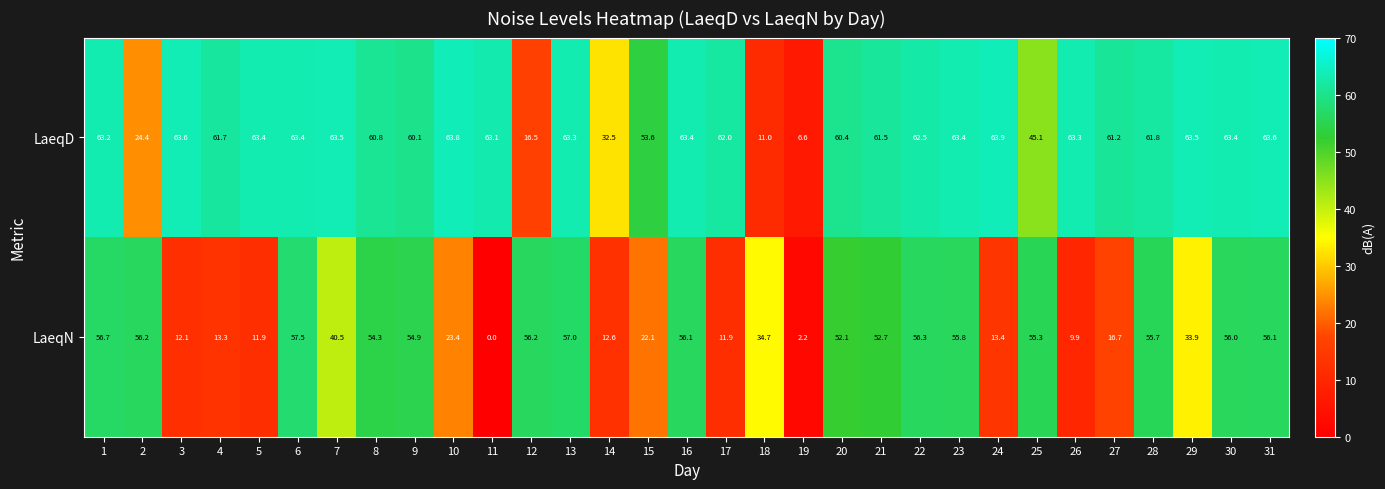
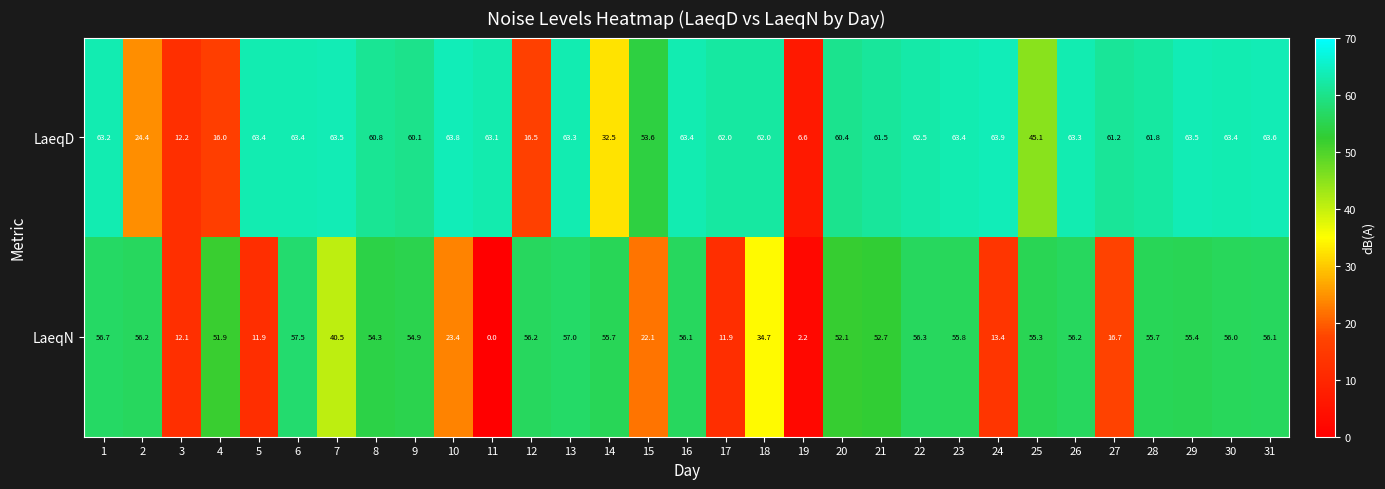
LaeqD, 3: 63.6 -> 12.2
LaeqD, 4: 61.7 -> 16.0
LaeqD, 18: 11.0 -> 62.0
LaeqN, 4: 13.3 -> 51.9
LaeqN, 14: 12.6 -> 55.7
LaeqN, 26: 9.9 -> 56.2
LaeqN, 29: 33.9 -> 55.4
